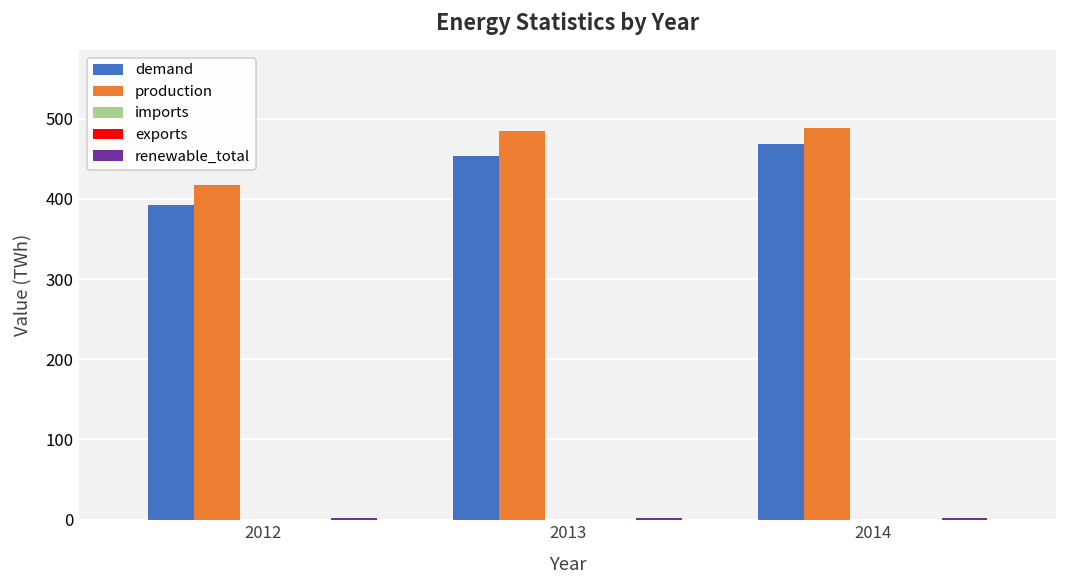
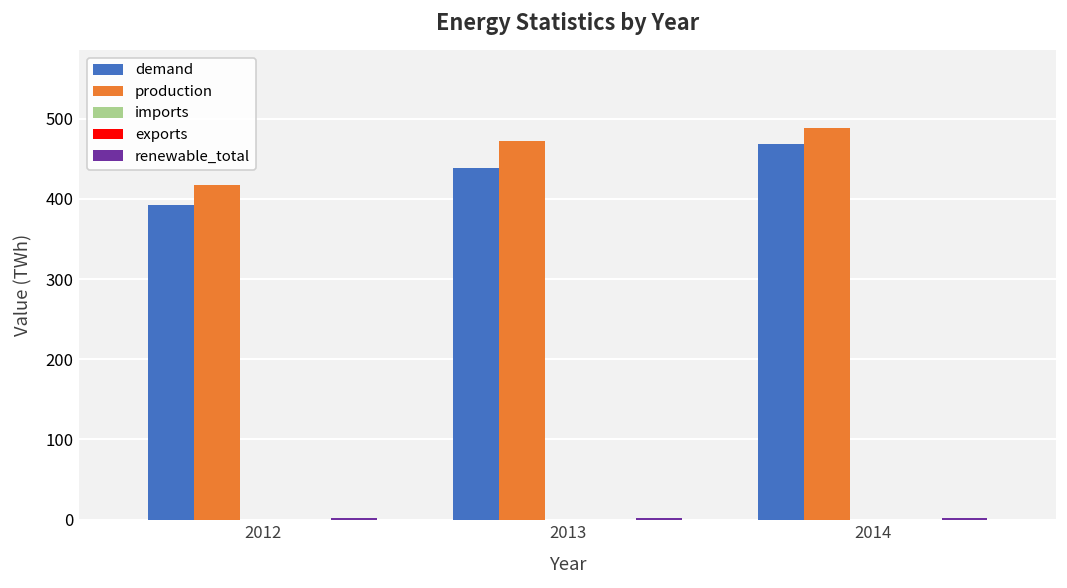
demand, 2013: 450 -> 440
production, 2013: 490 -> 470
